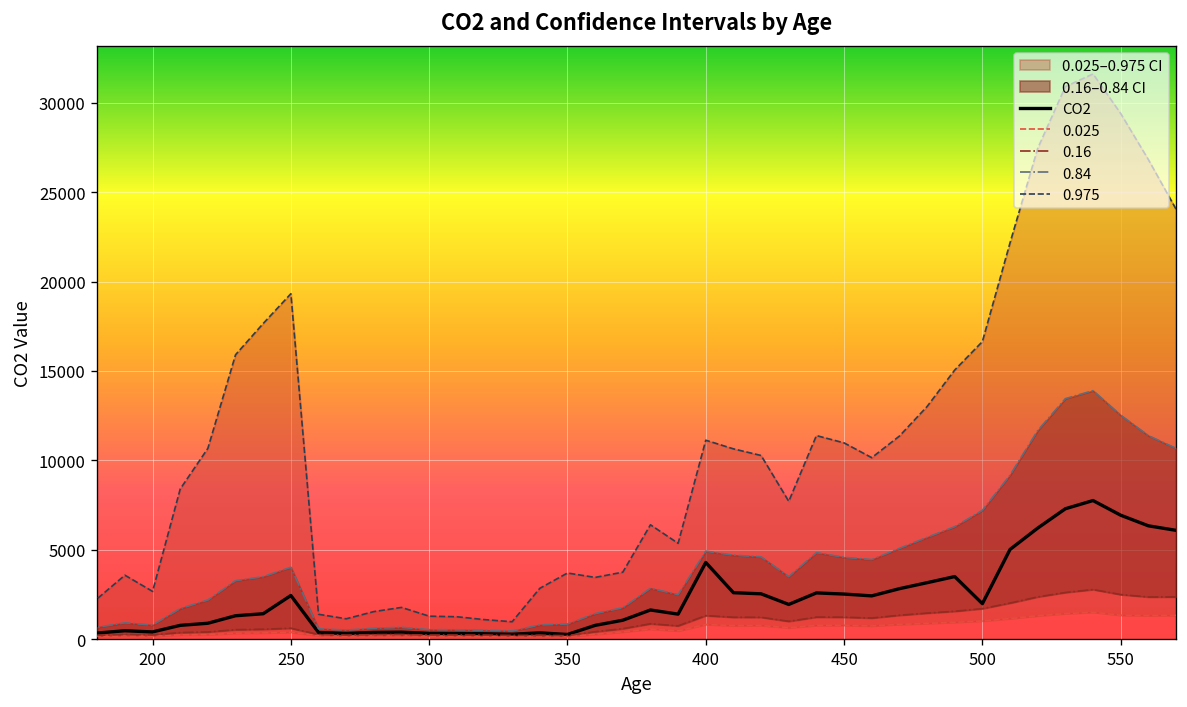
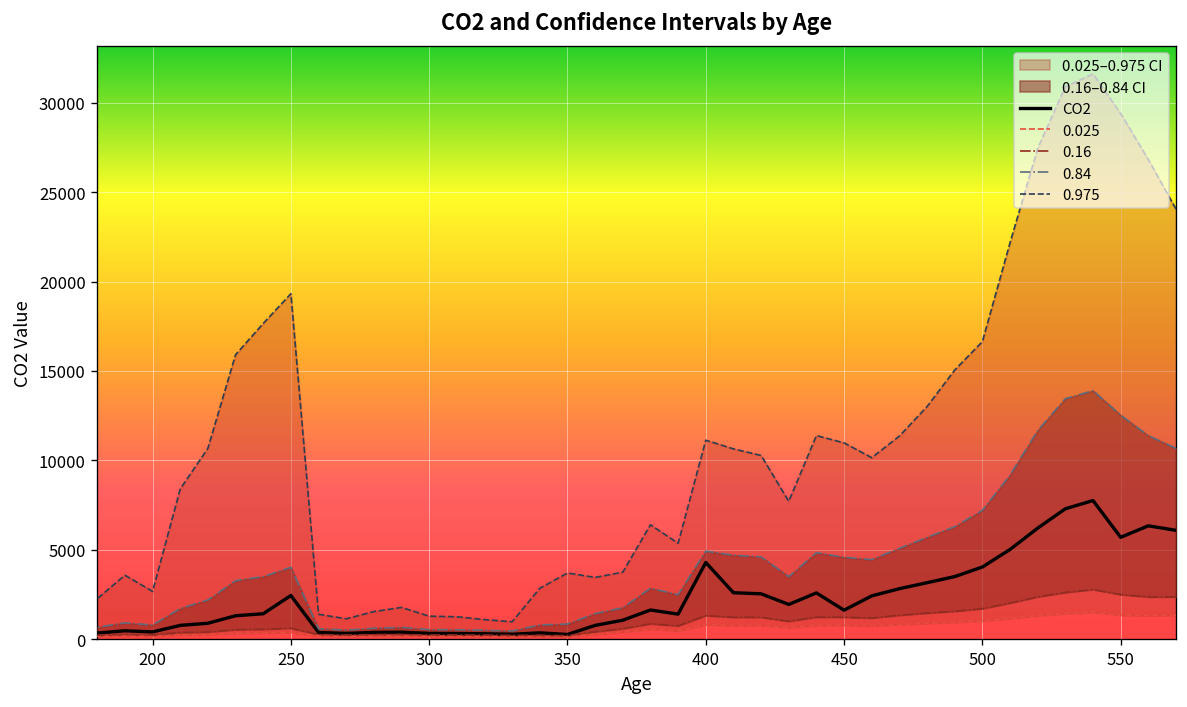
CO2, 450: 2500 -> 1600
CO2, 500: 2000 -> 4000
CO2, 550: 6900 -> 5700
